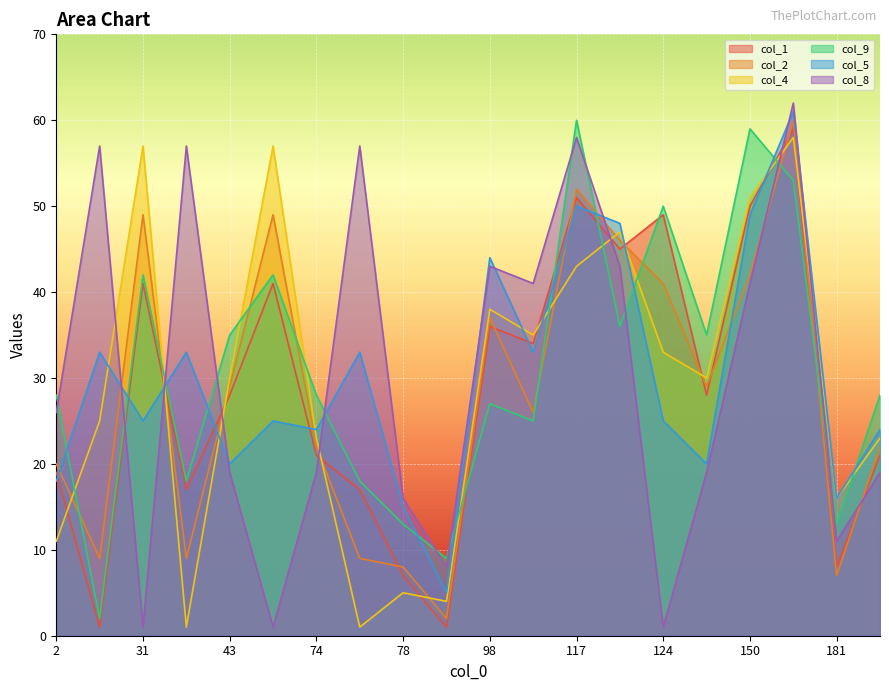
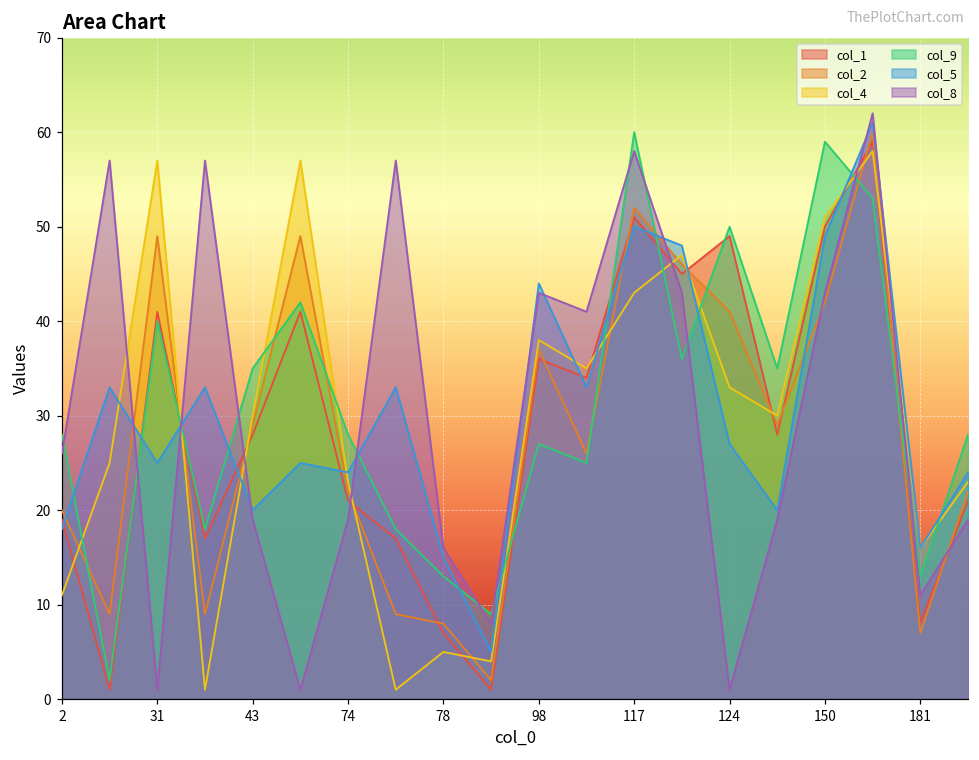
col_9, 31: 42 -> 40
col_5, 124: 25 -> 27
col_8, 150: 41 -> 43
